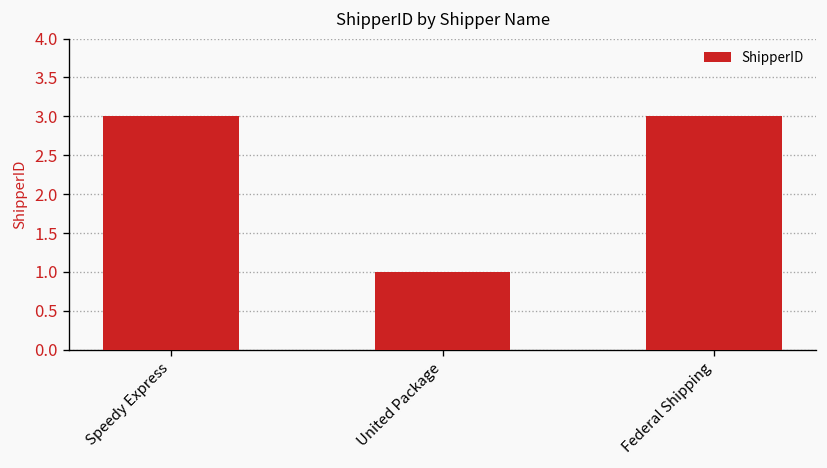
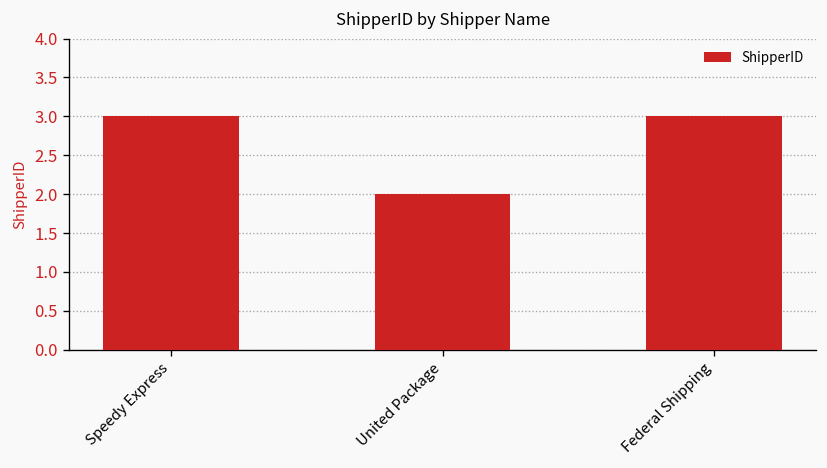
United Package: 1 -> 2
